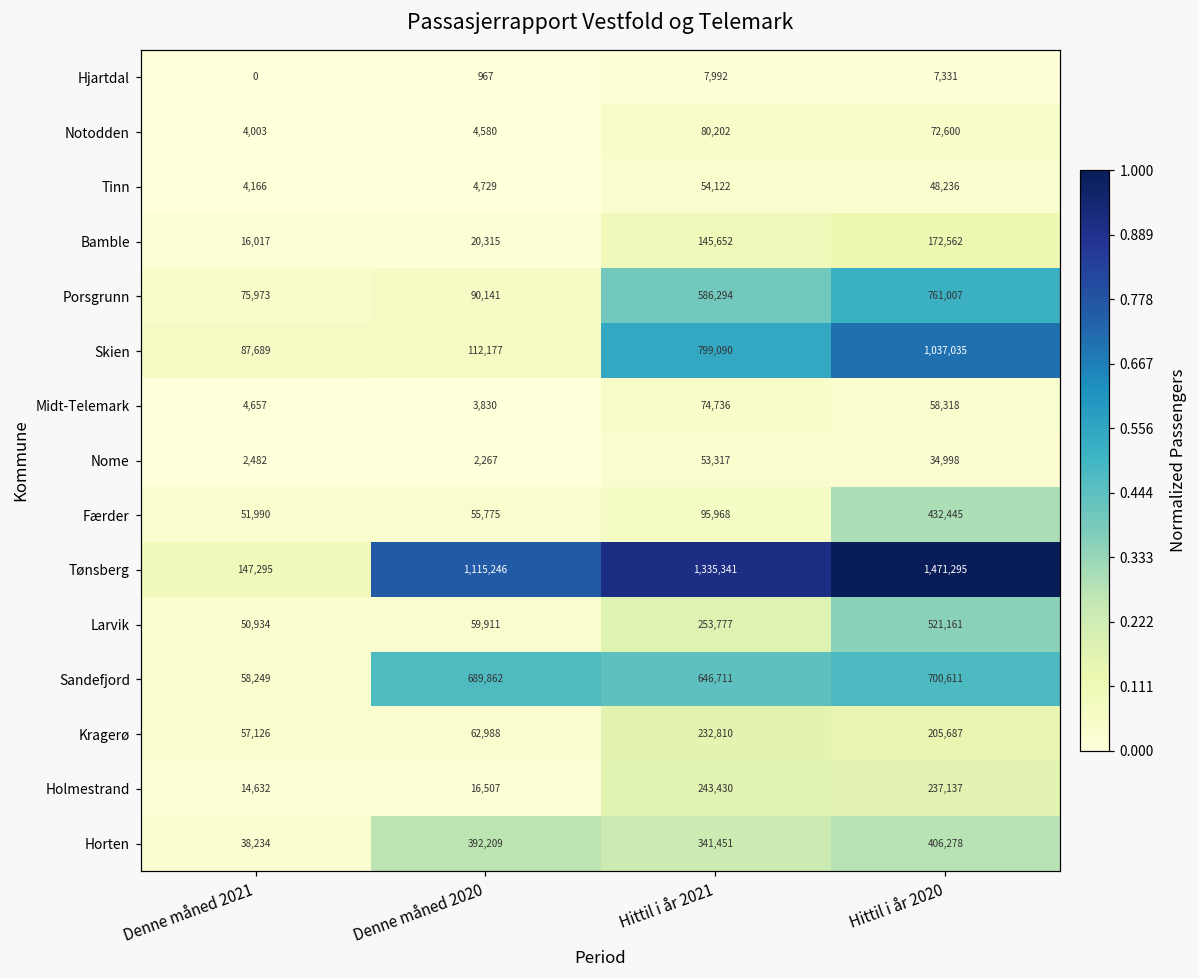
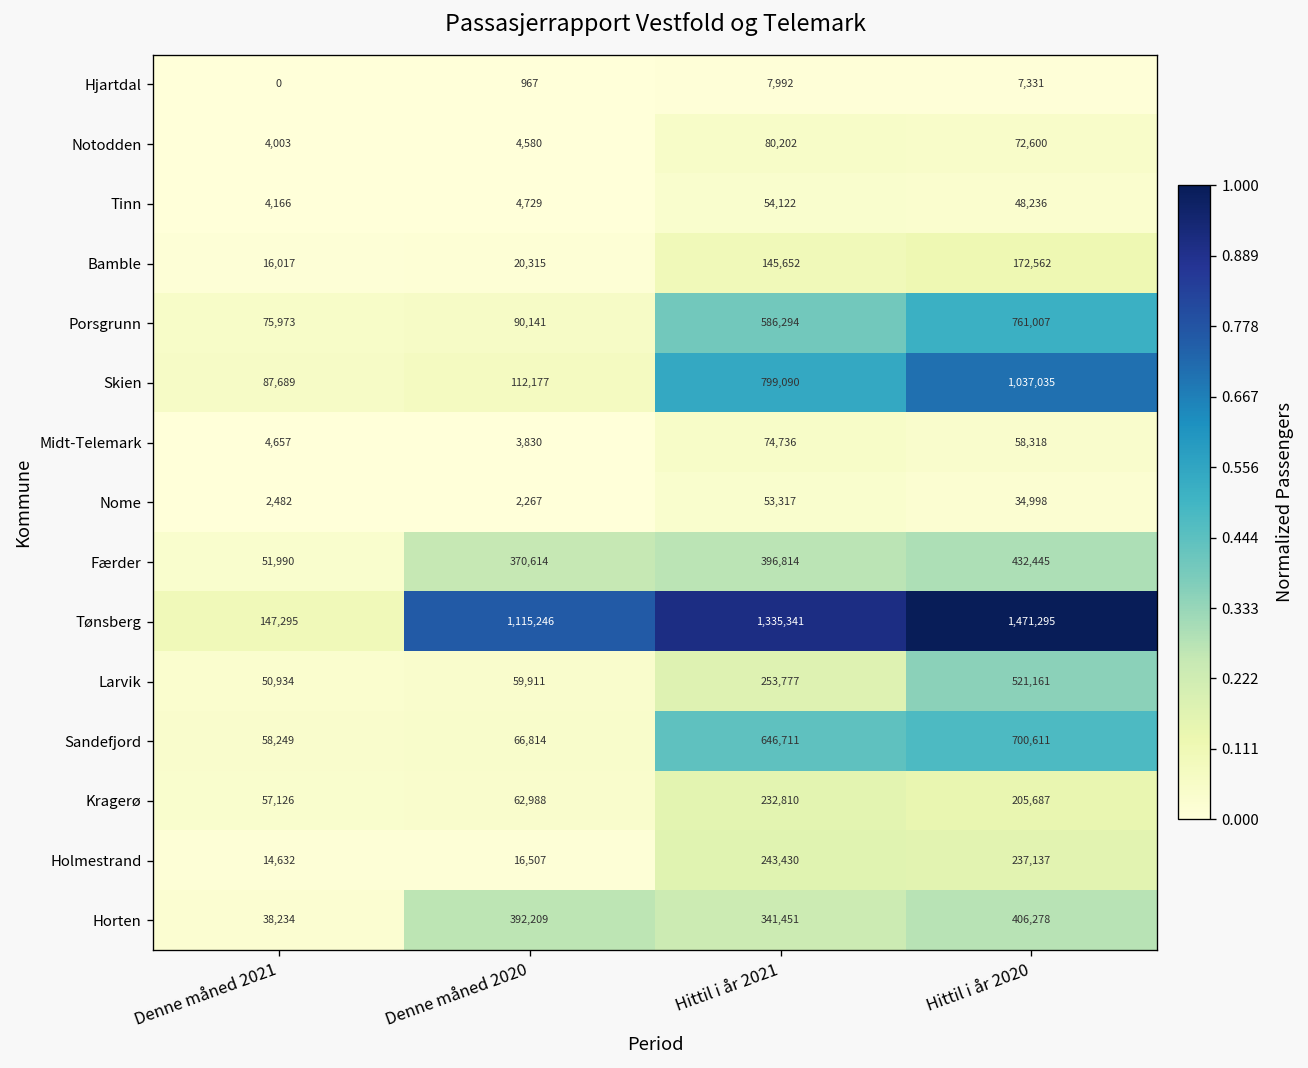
Færder, Denne måned 2020: 55,775 -> 370,614
Færder, Hittil i år 2021: 95,968 -> 396,814
Sandefjord, Denne måned 2020: 689,862 -> 66,814
